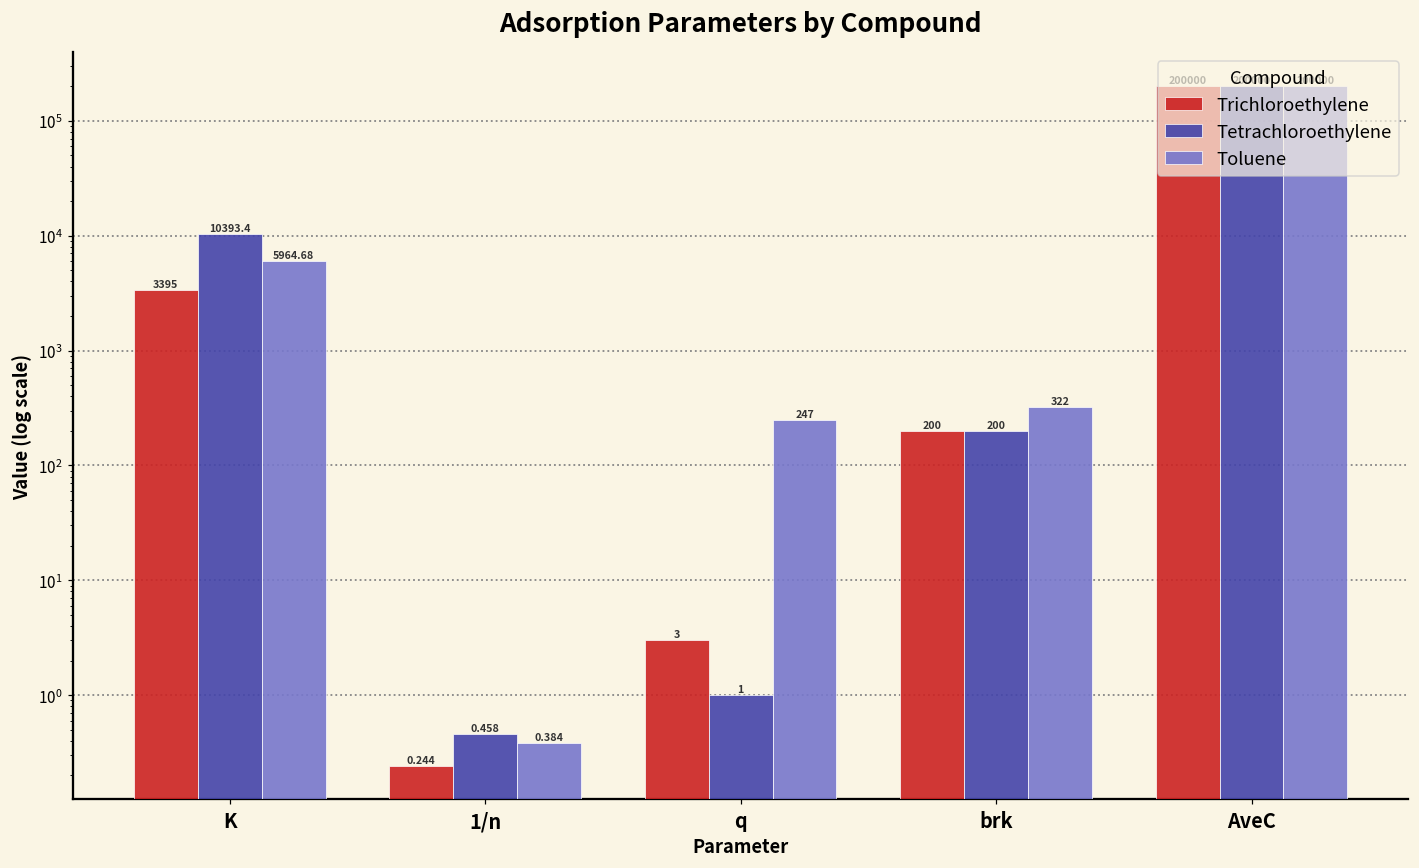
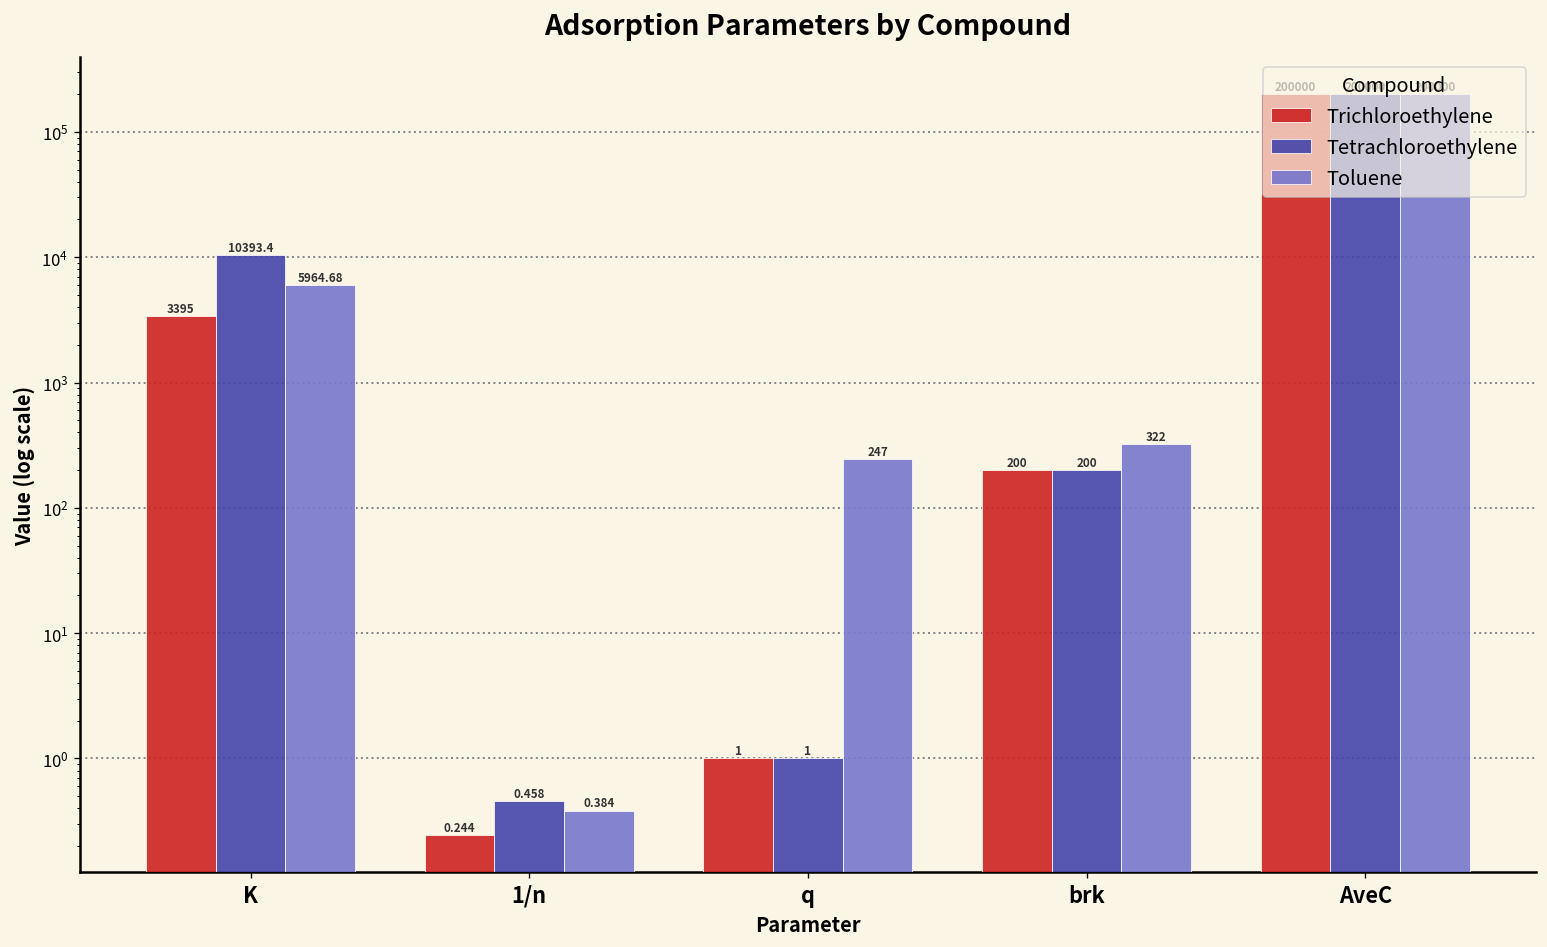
Trichloroethylene, q: 3 -> 1
